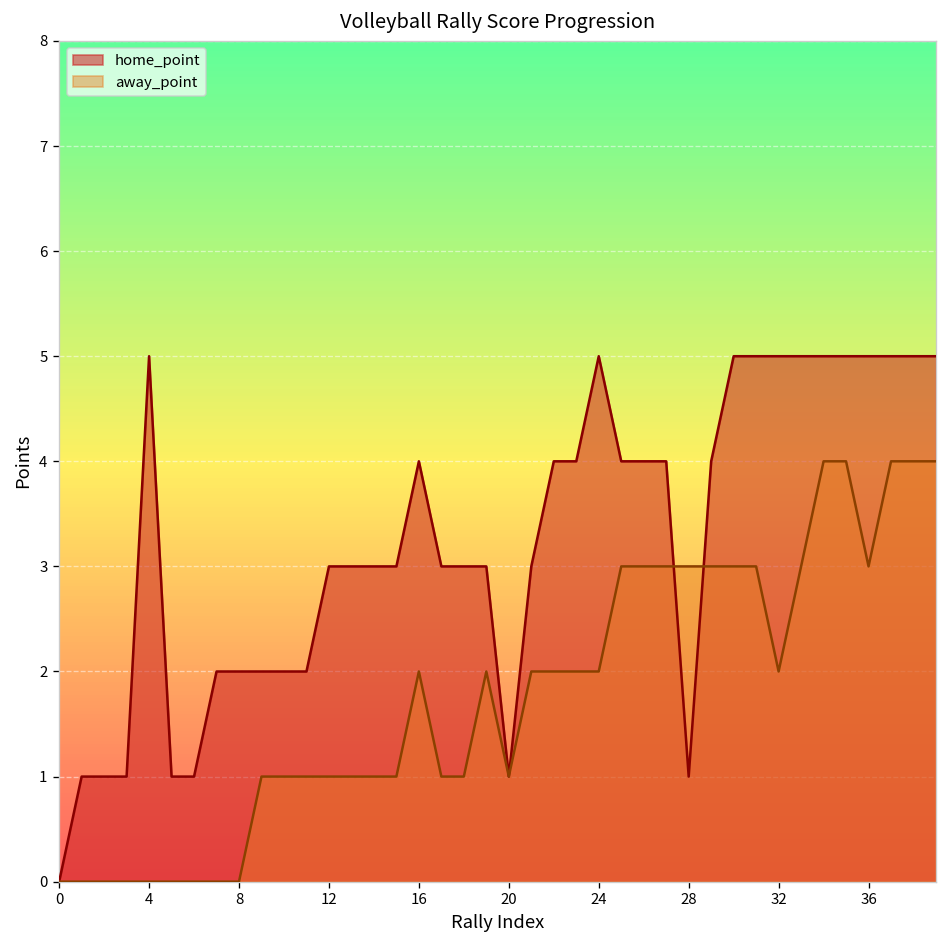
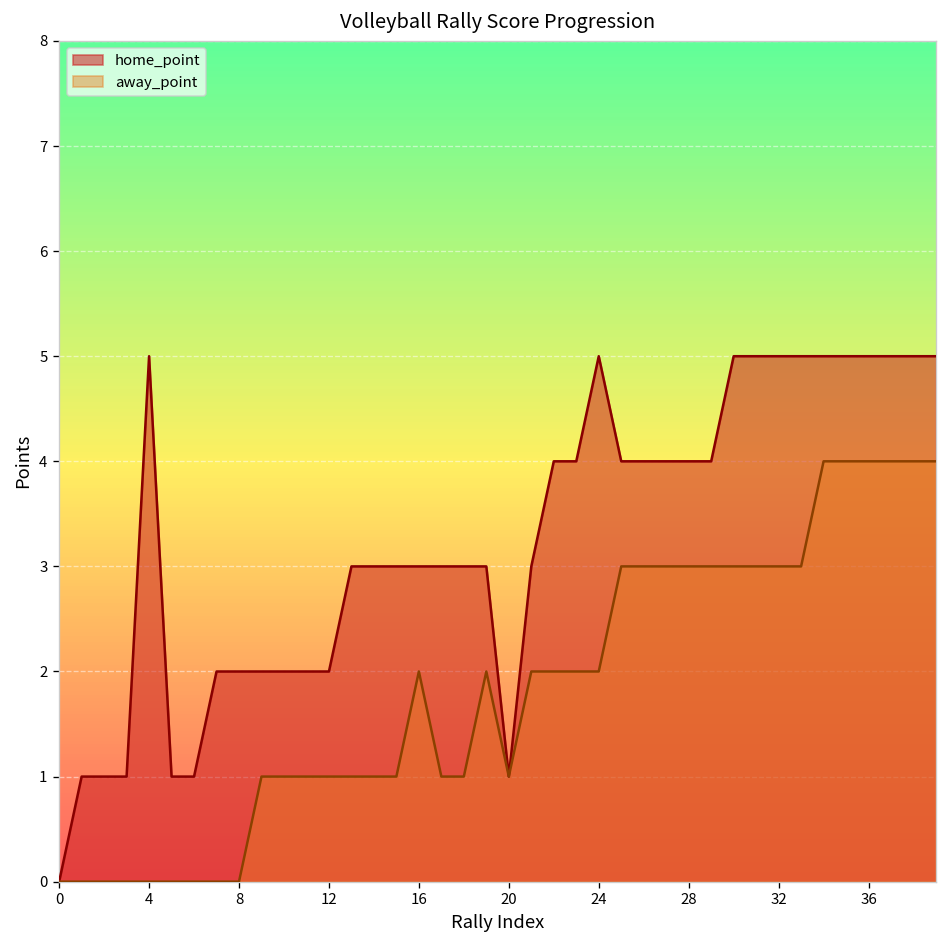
home_point, 12: 3 -> 2
home_point, 16: 4 -> 3
home_point, 28: 1 -> 4
away_point, 32: 2 -> 3
away_point, 36: 3 -> 4
